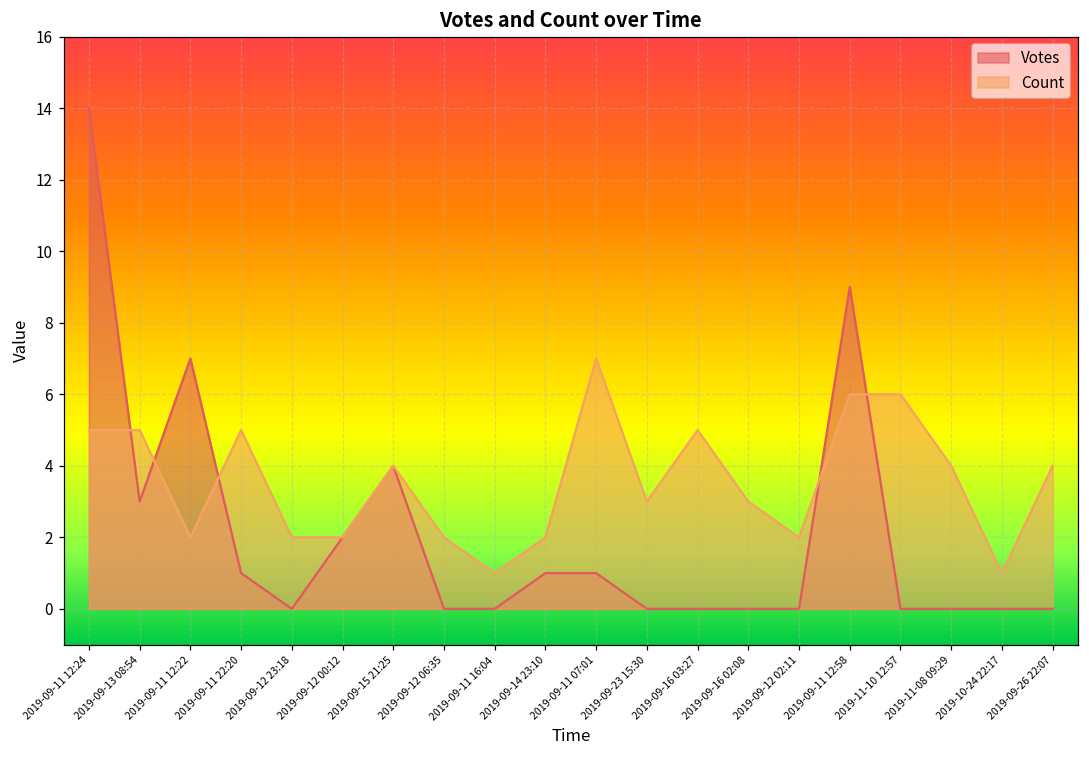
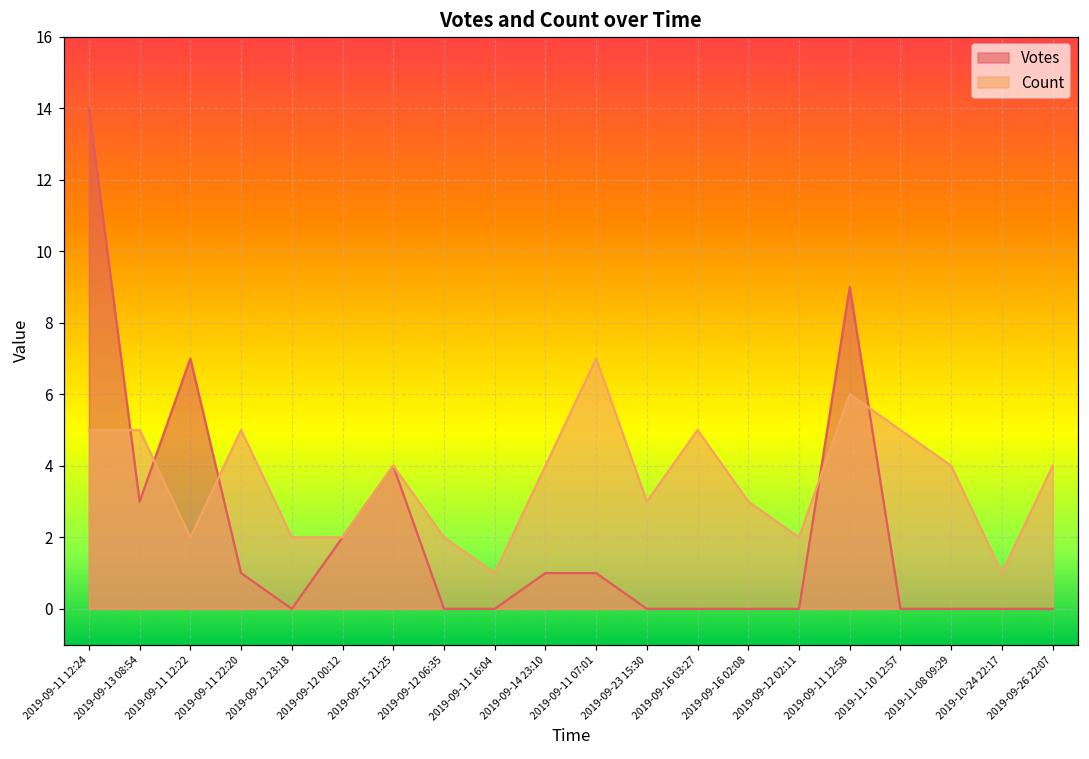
Count, 2019-09-14 23:10: 2 -> 4
Count, 2019-11-10 12:57: 6 -> 5
